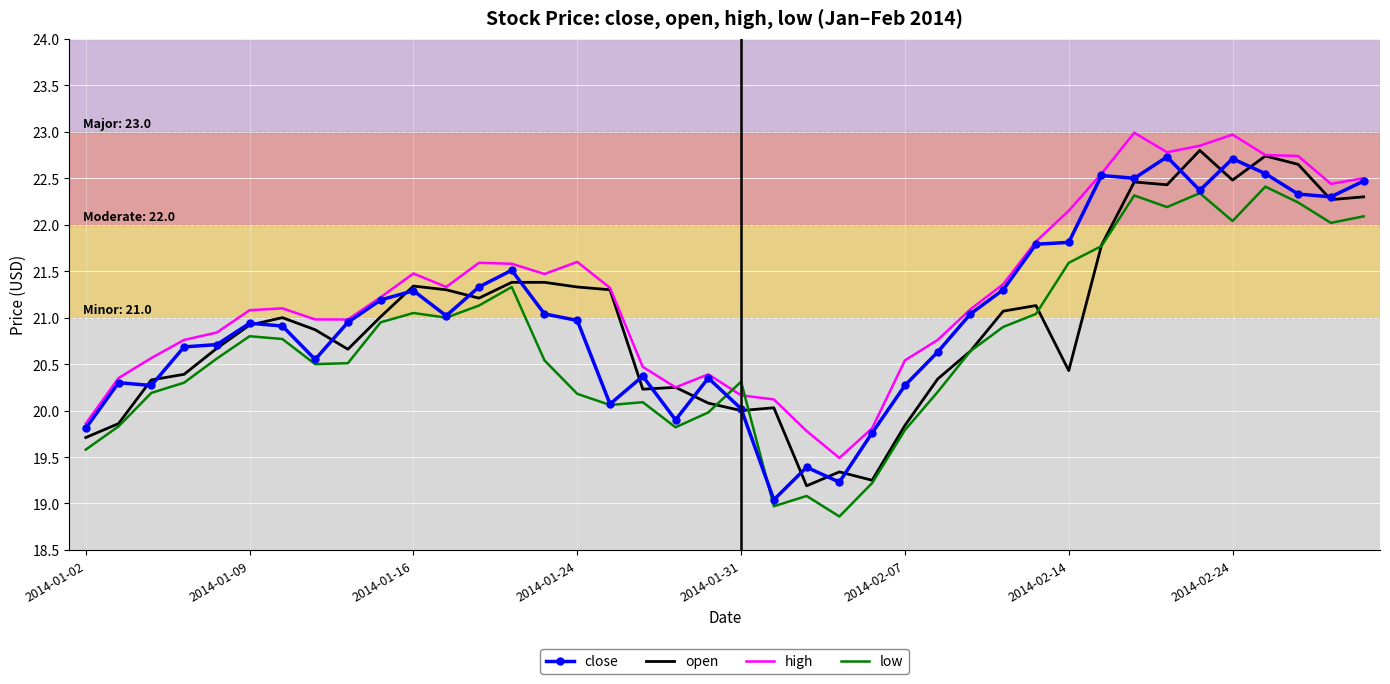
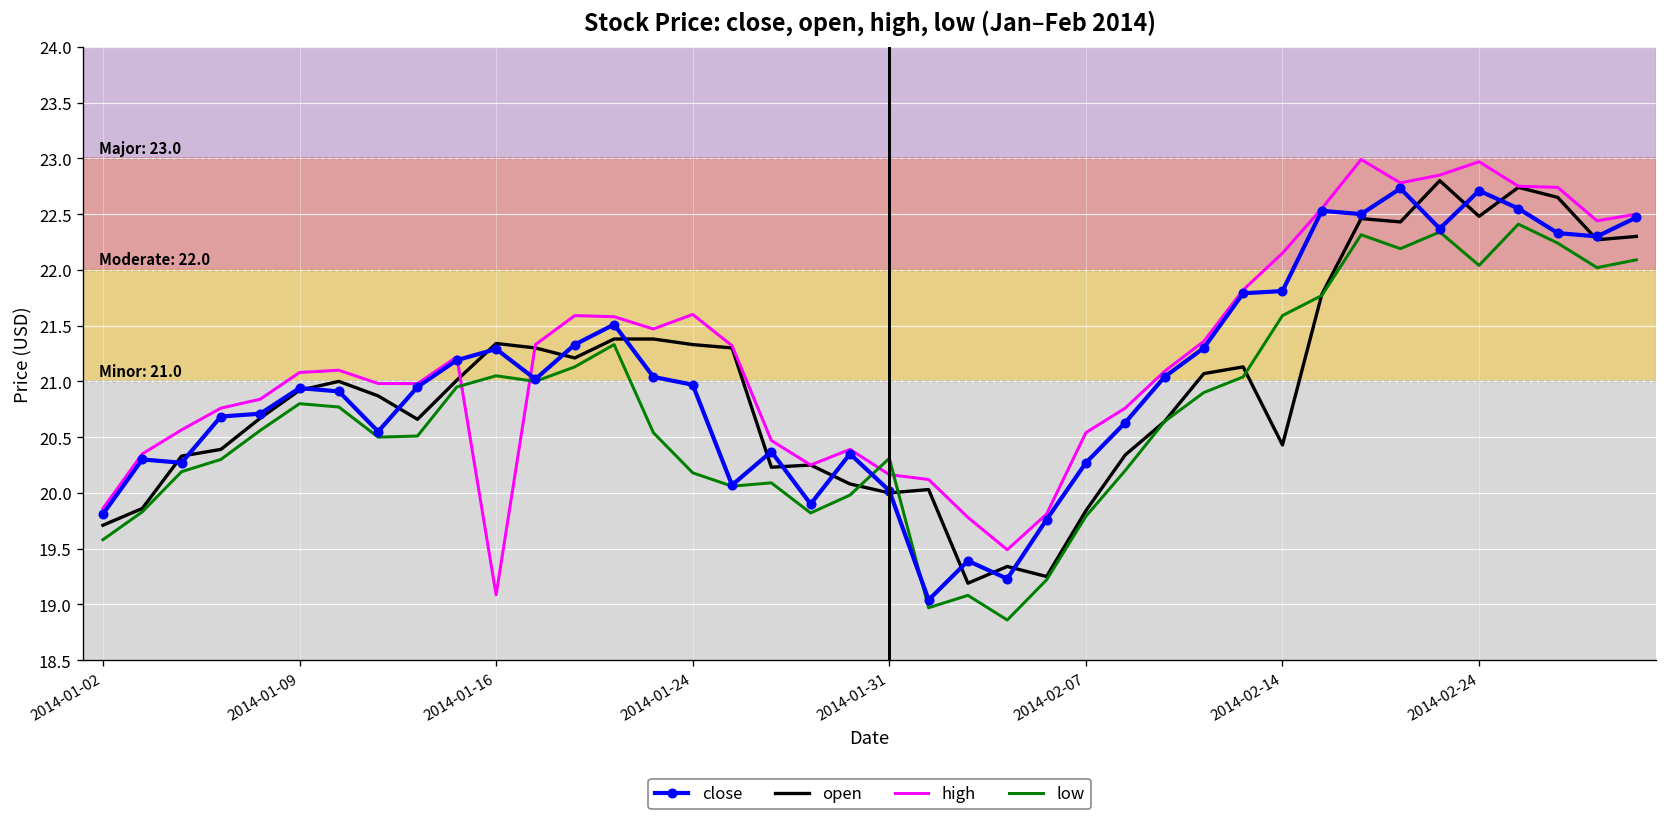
high, 2014-01-16: 21.5 -> 19.1
